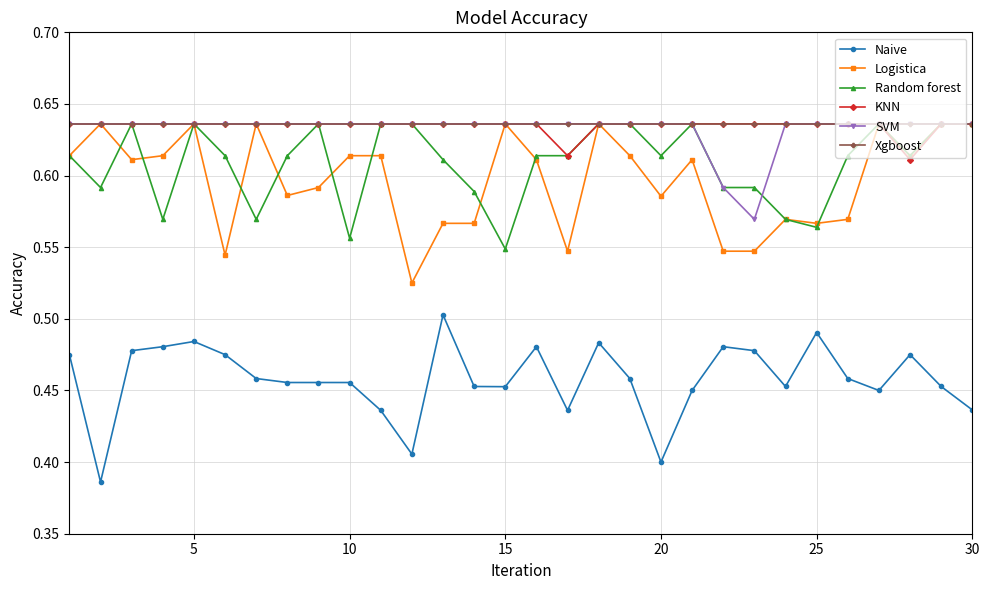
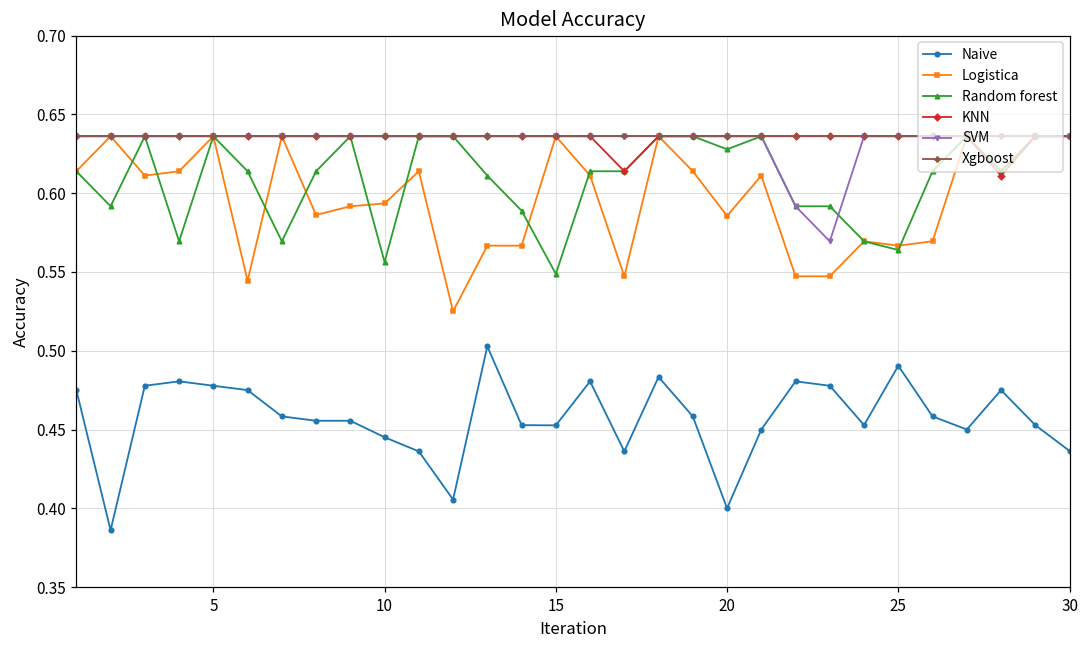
Naive, 5: 0.484 -> 0.478
Naive, 10: 0.456 -> 0.445
Logistica, 10: 0.614 -> 0.593
Random forest, 20: 0.614 -> 0.628
